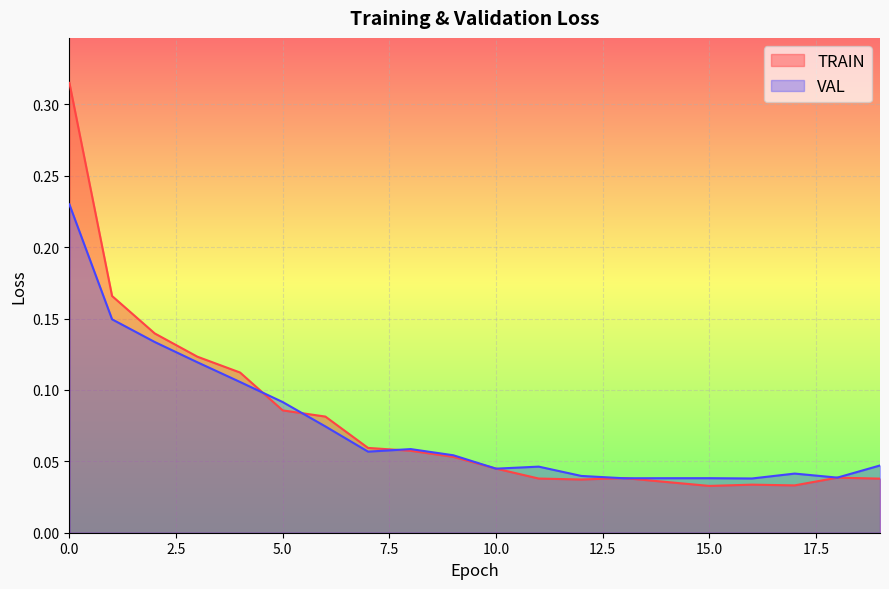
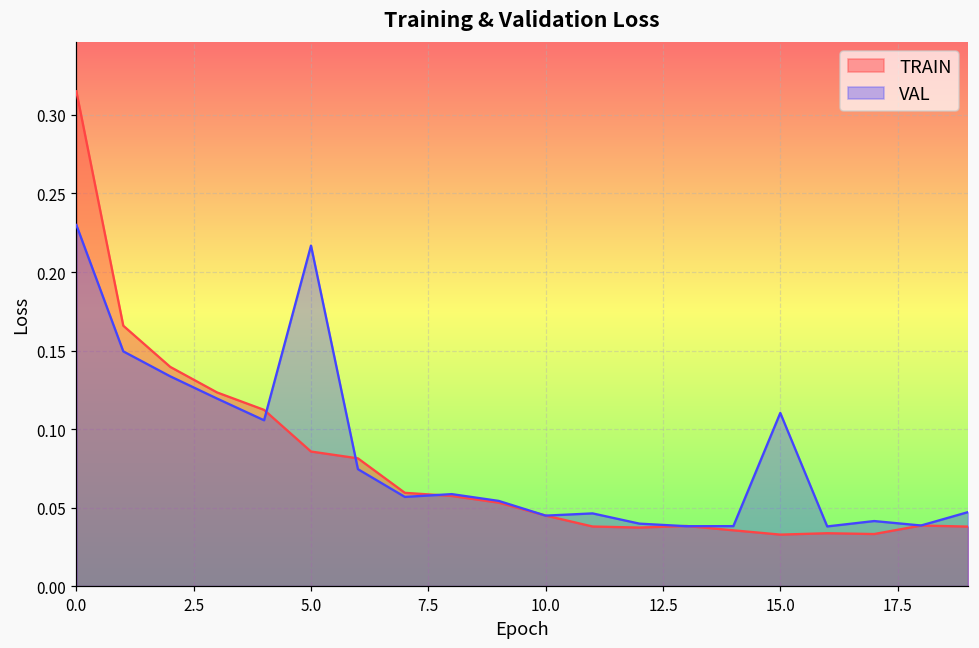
VAL, 5.0: 0.092 -> 0.217
VAL, 15.0: 0.038 -> 0.110
